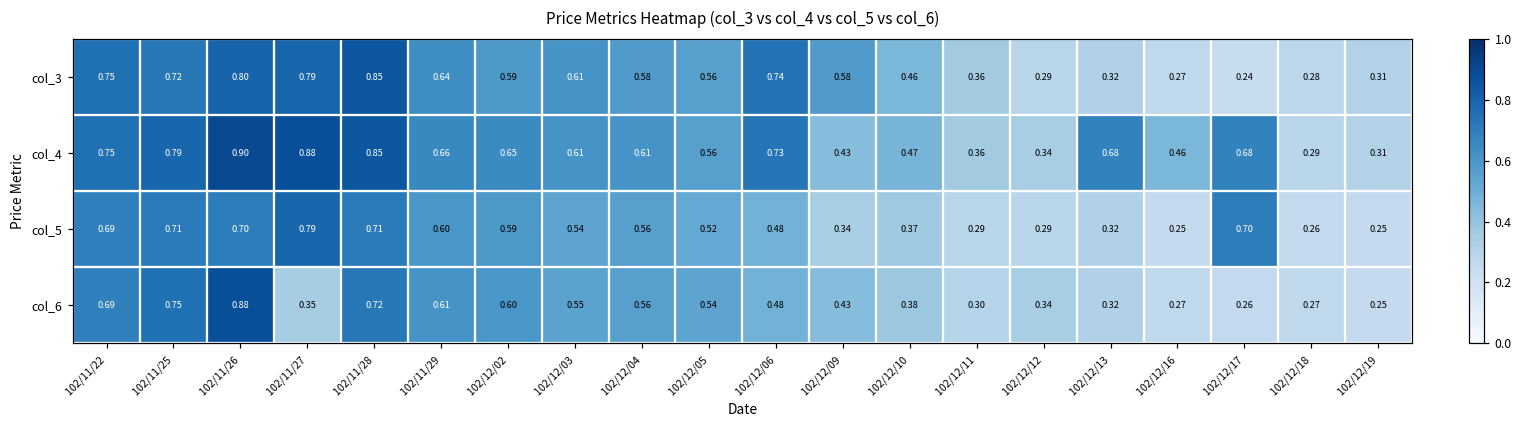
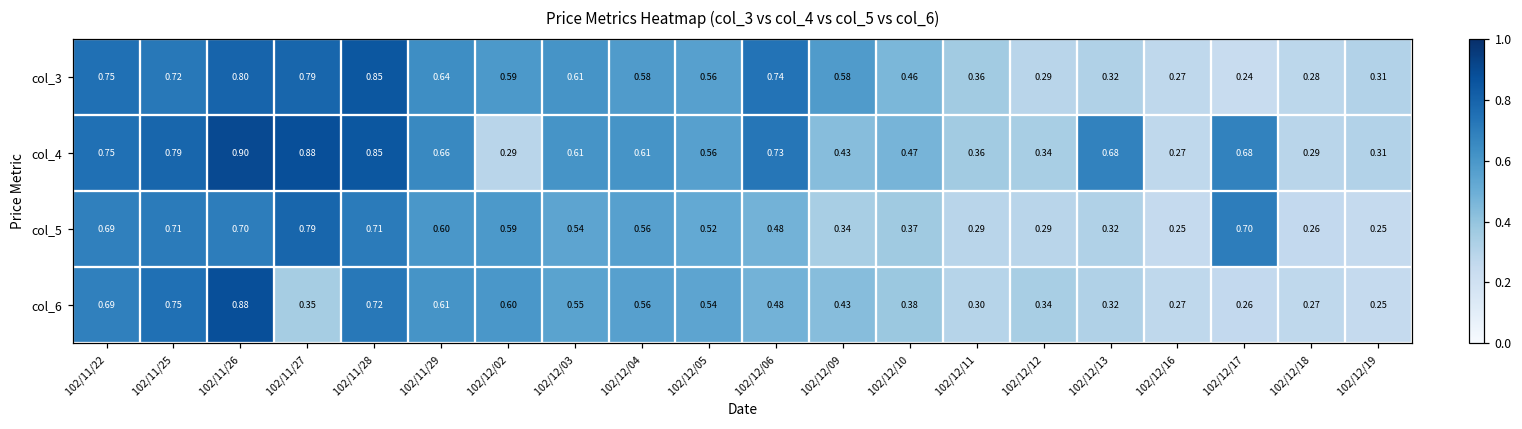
col_4, 102/12/02: 0.65 -> 0.29
col_4, 102/12/16: 0.46 -> 0.27
